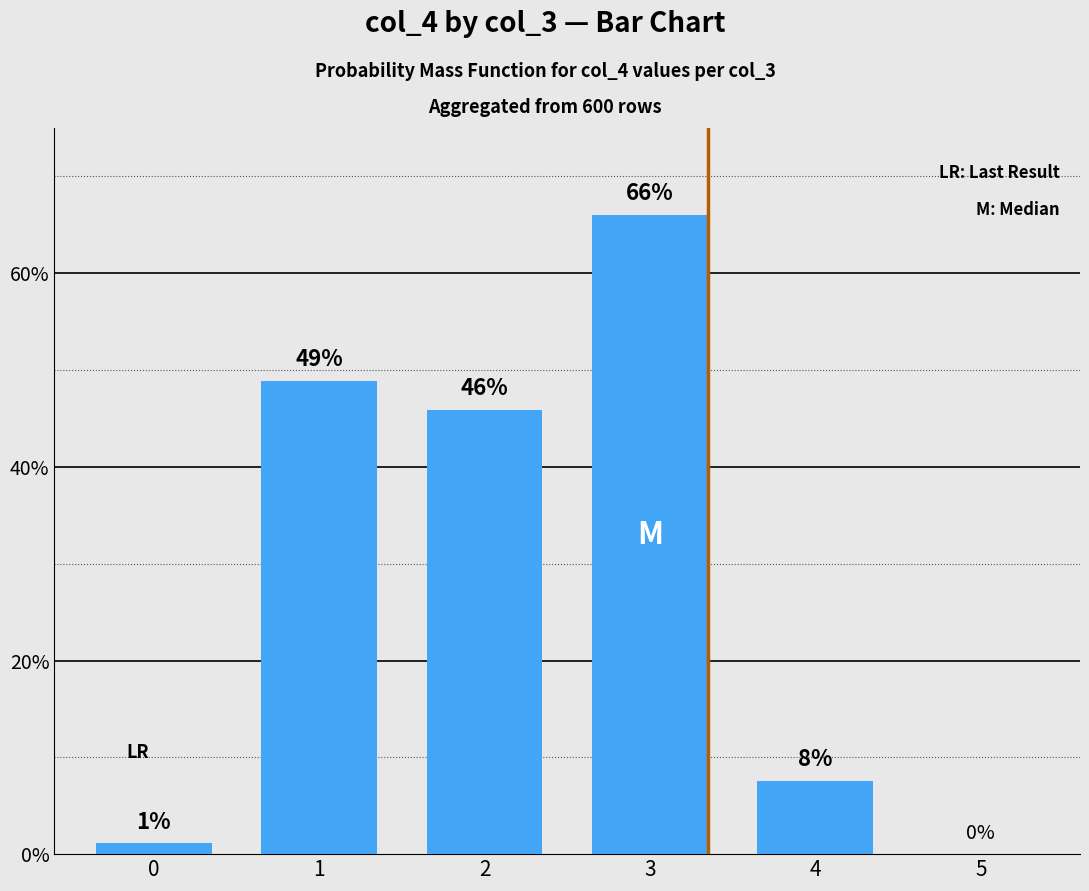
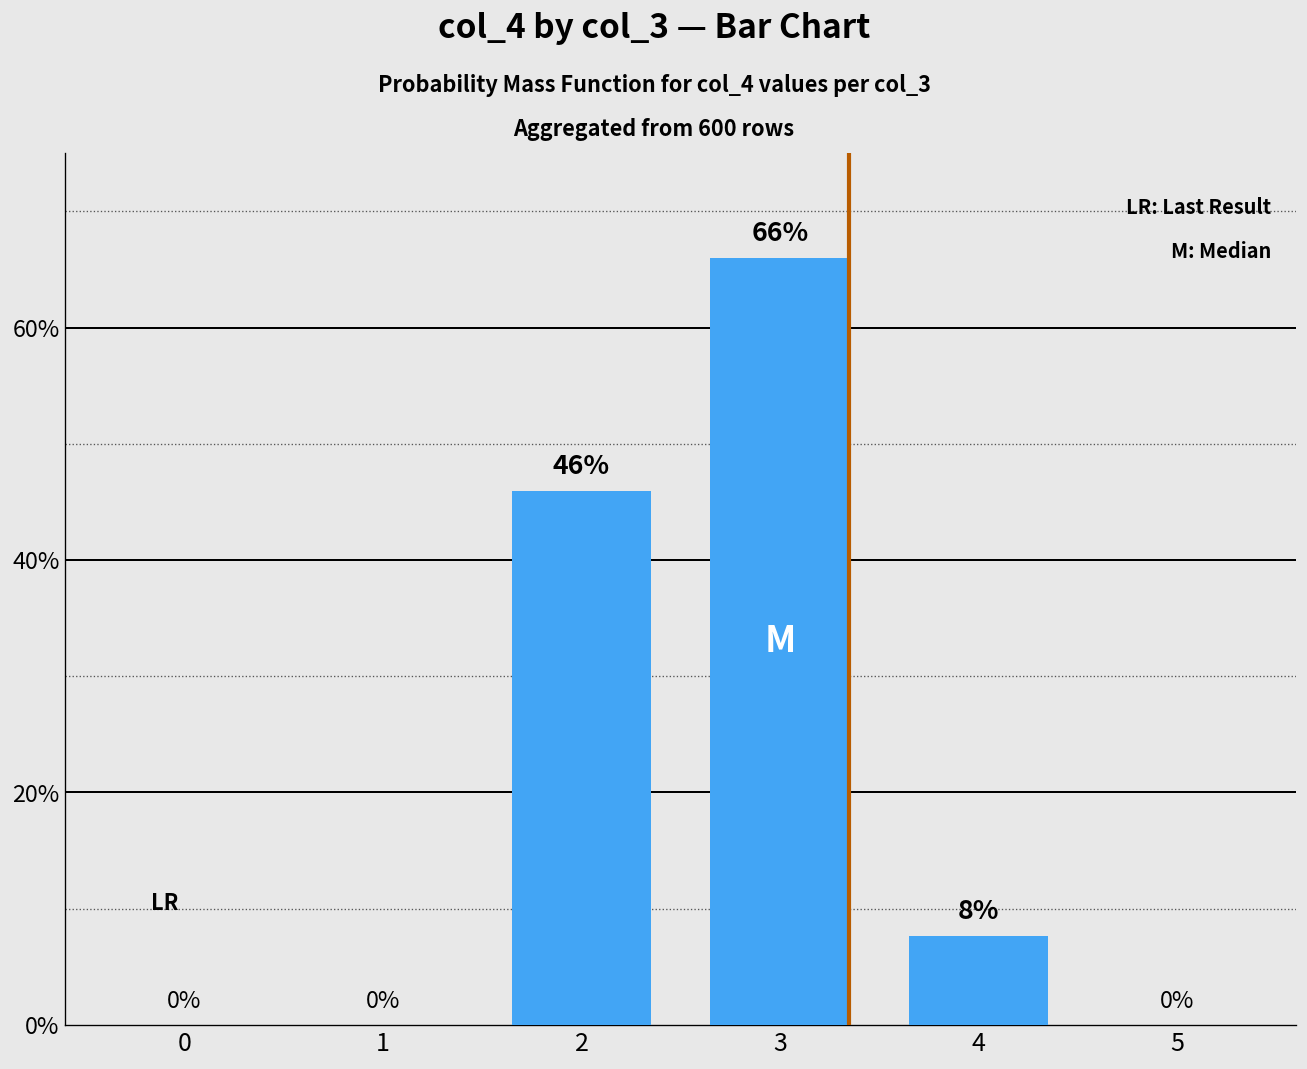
0: 1% -> 0%
1: 49% -> 0%
